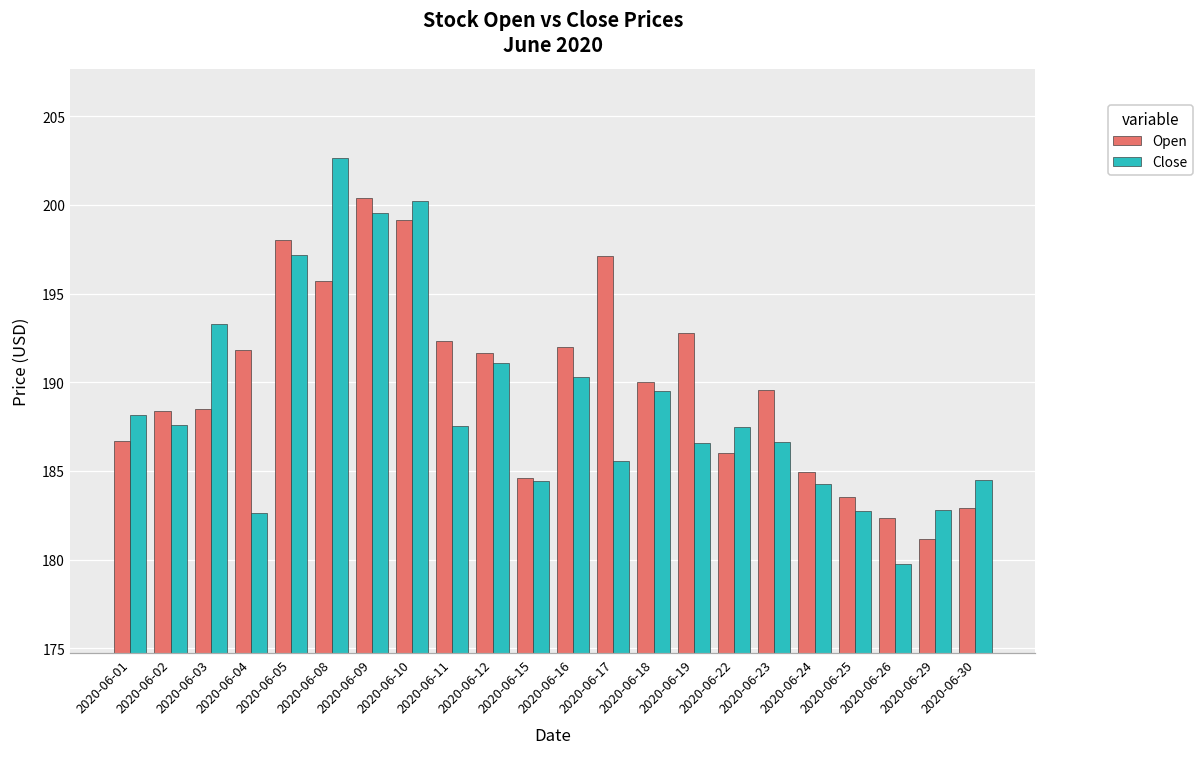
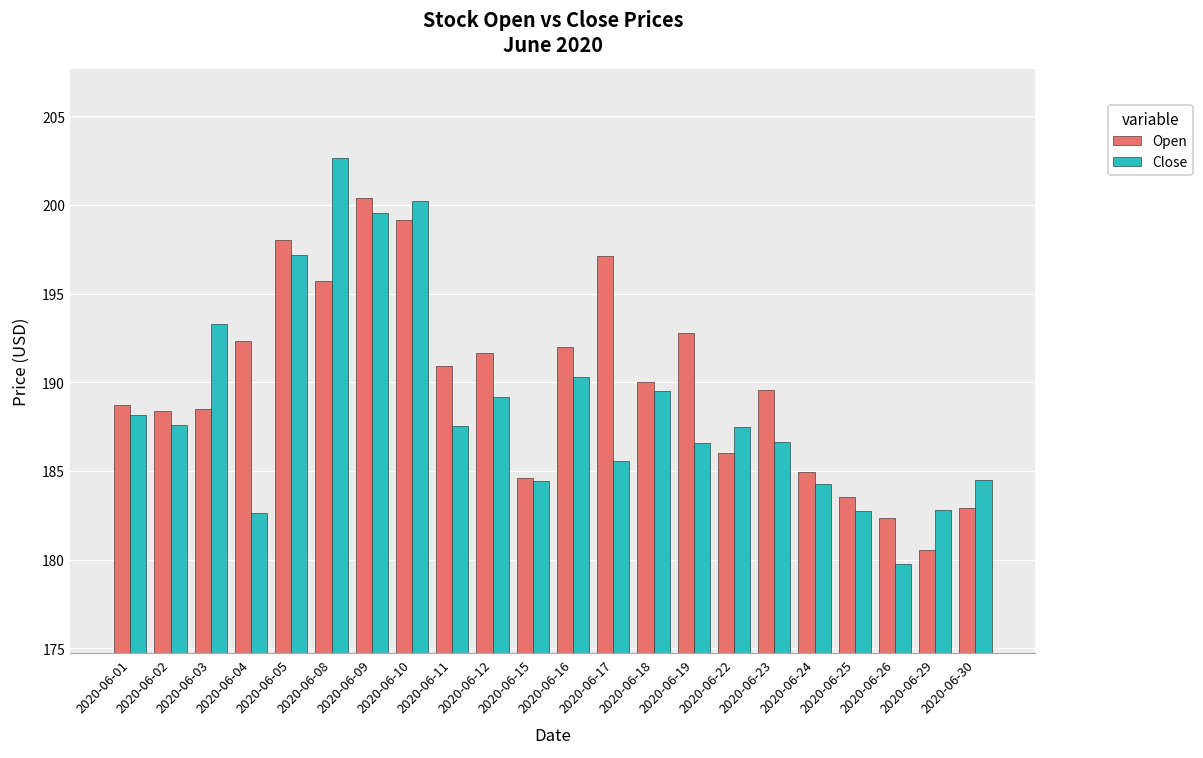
Open, 2020-06-01: 186.7 -> 188.7
Open, 2020-06-04: 191.8 -> 192.3
Open, 2020-06-11: 192.3 -> 190.9
Close, 2020-06-12: 191.1 -> 189.2
Open, 2020-06-29: 181.2 -> 180.6
